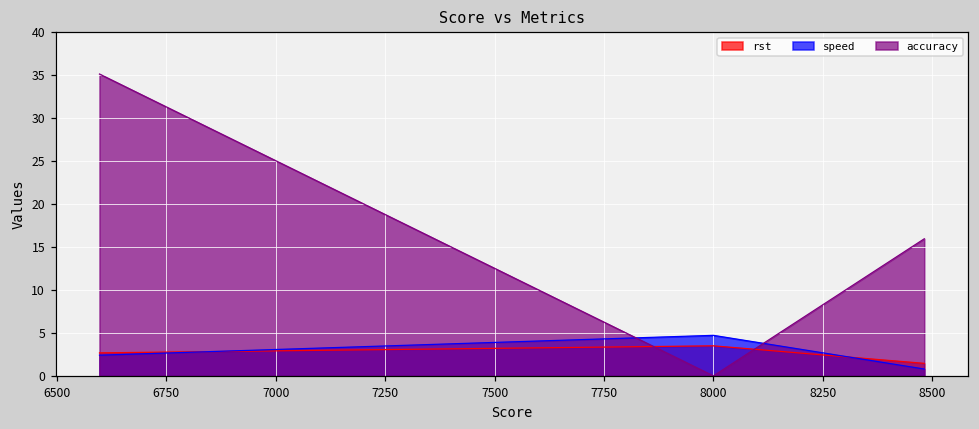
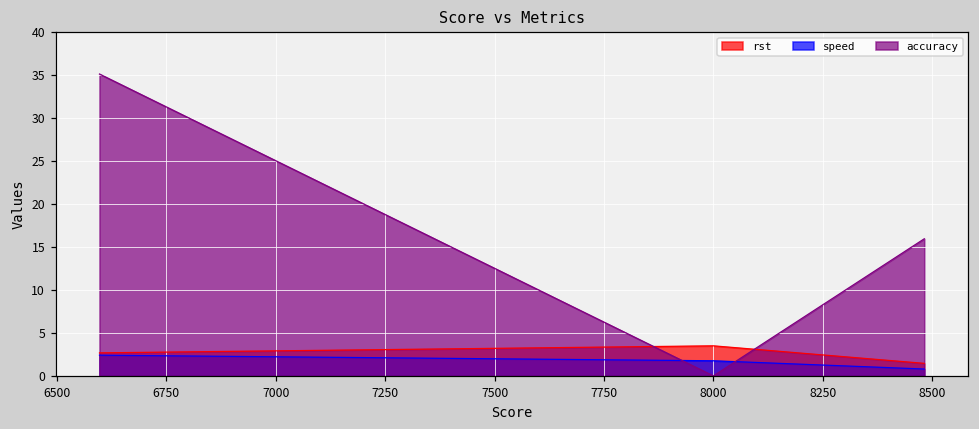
speed, 8000: 5 -> 2
